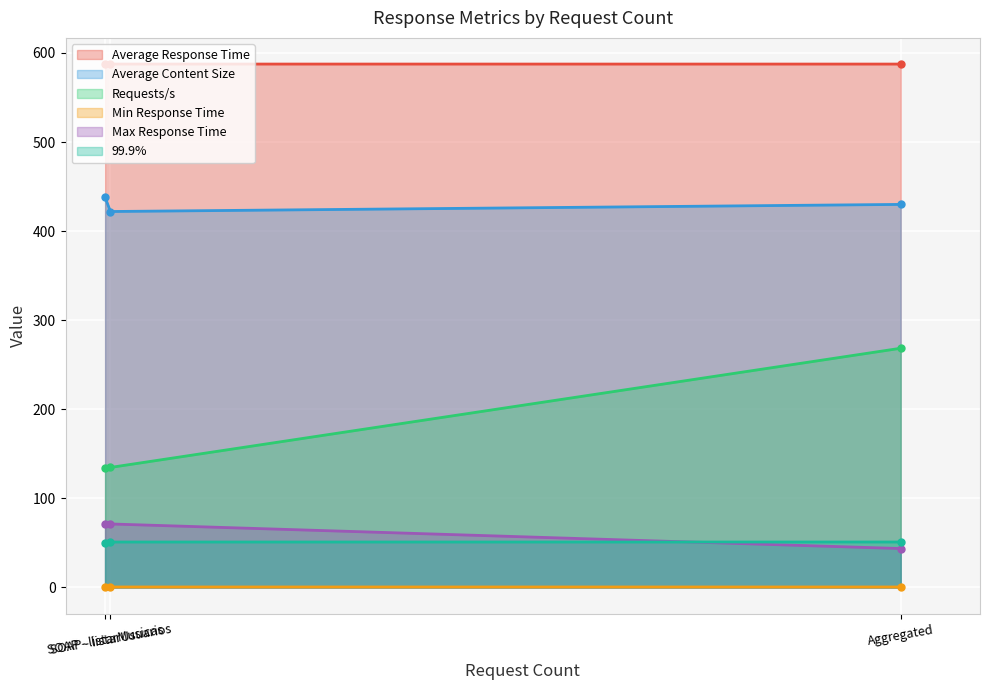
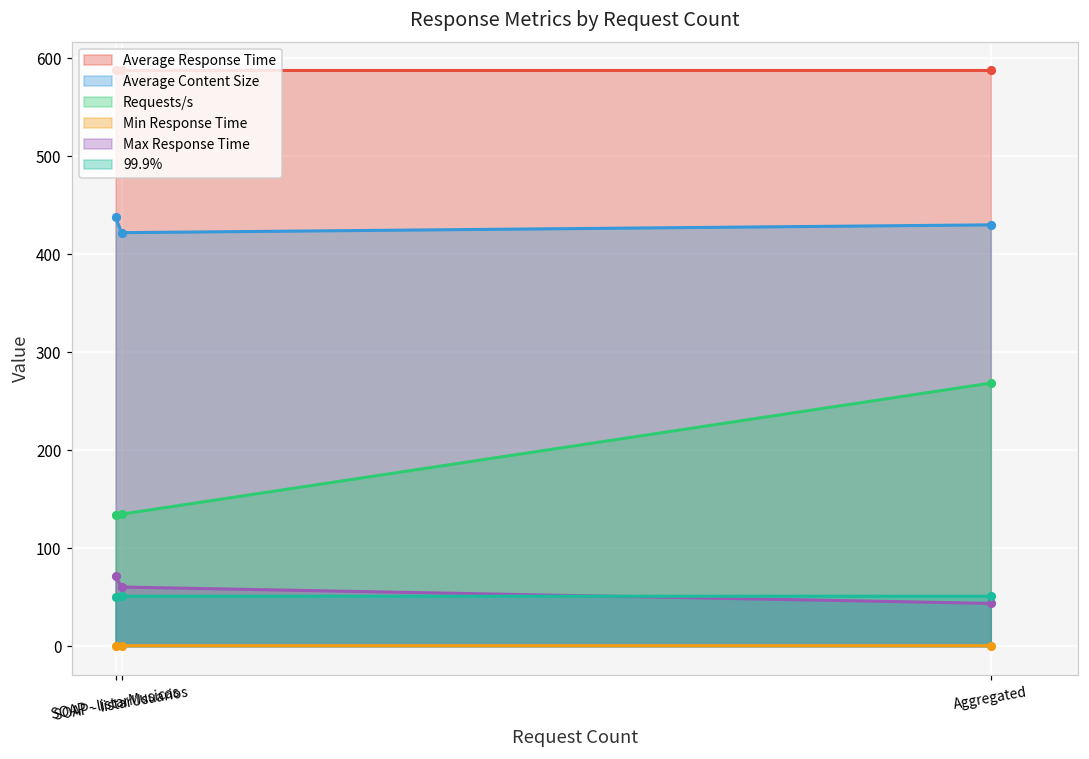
Max Response Time, SOAP - listarUsuarios: 70 -> 60
